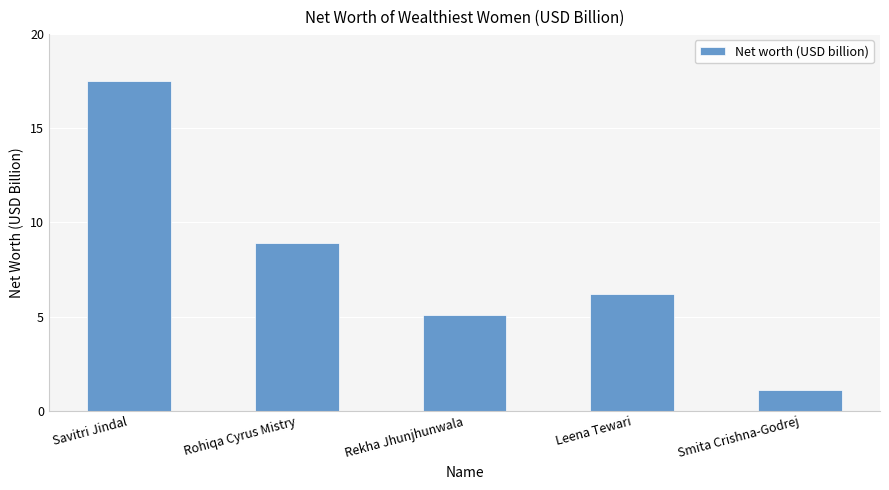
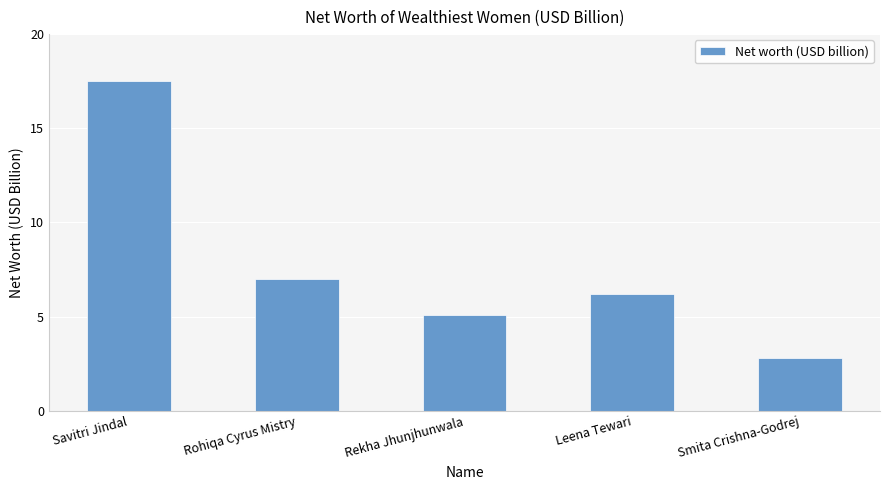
Rohiqa Cyrus Mistry: 8.9 -> 7.0
Smita Crishna-Godrej: 1.1 -> 2.8
